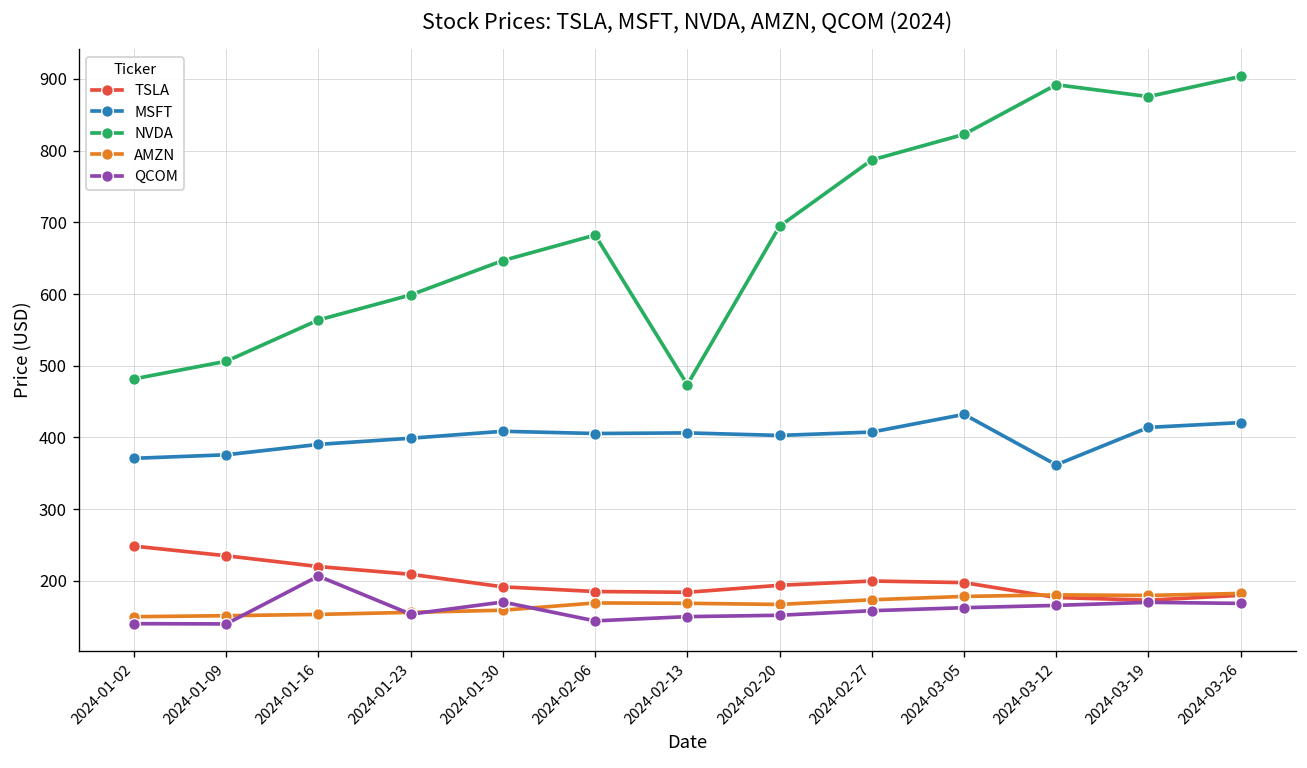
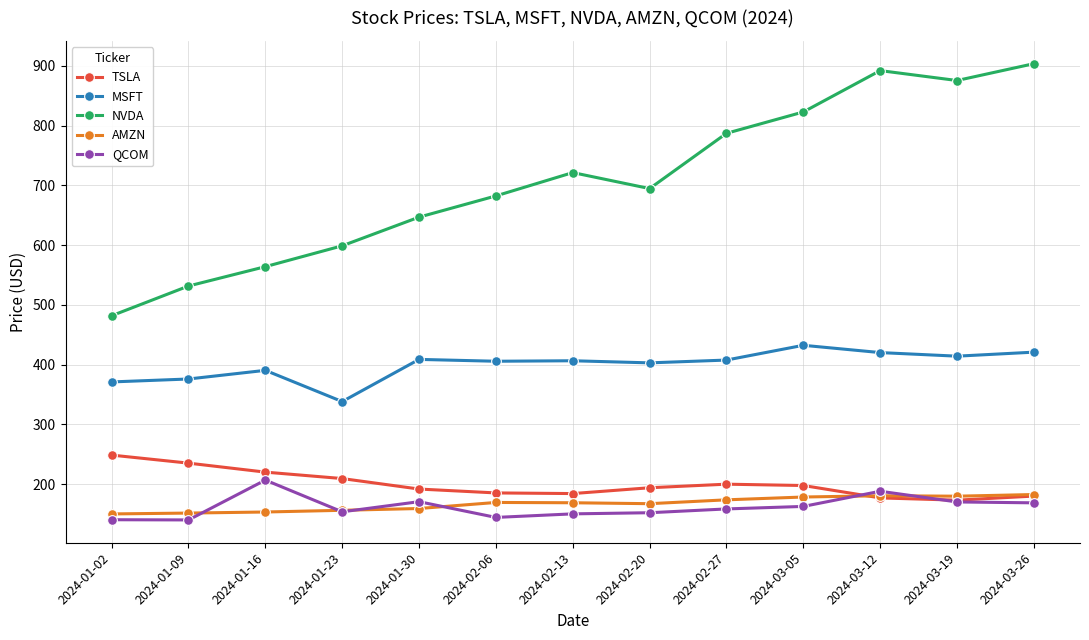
NVDA, 2024-01-09: 510 -> 530
MSFT, 2024-01-23: 400 -> 340
NVDA, 2024-02-13: 470 -> 720
MSFT, 2024-03-12: 360 -> 420
QCOM, 2024-03-12: 170 -> 190
